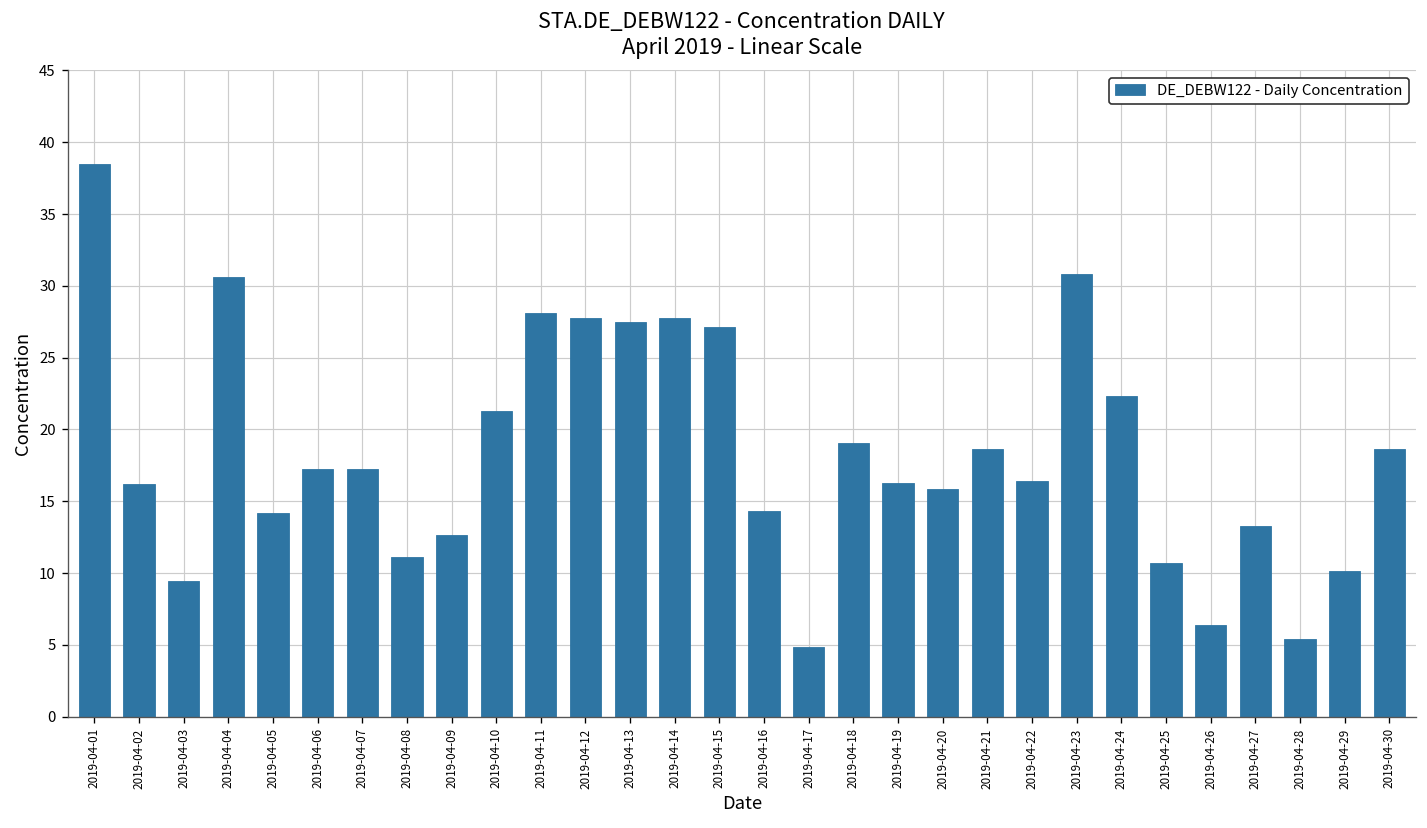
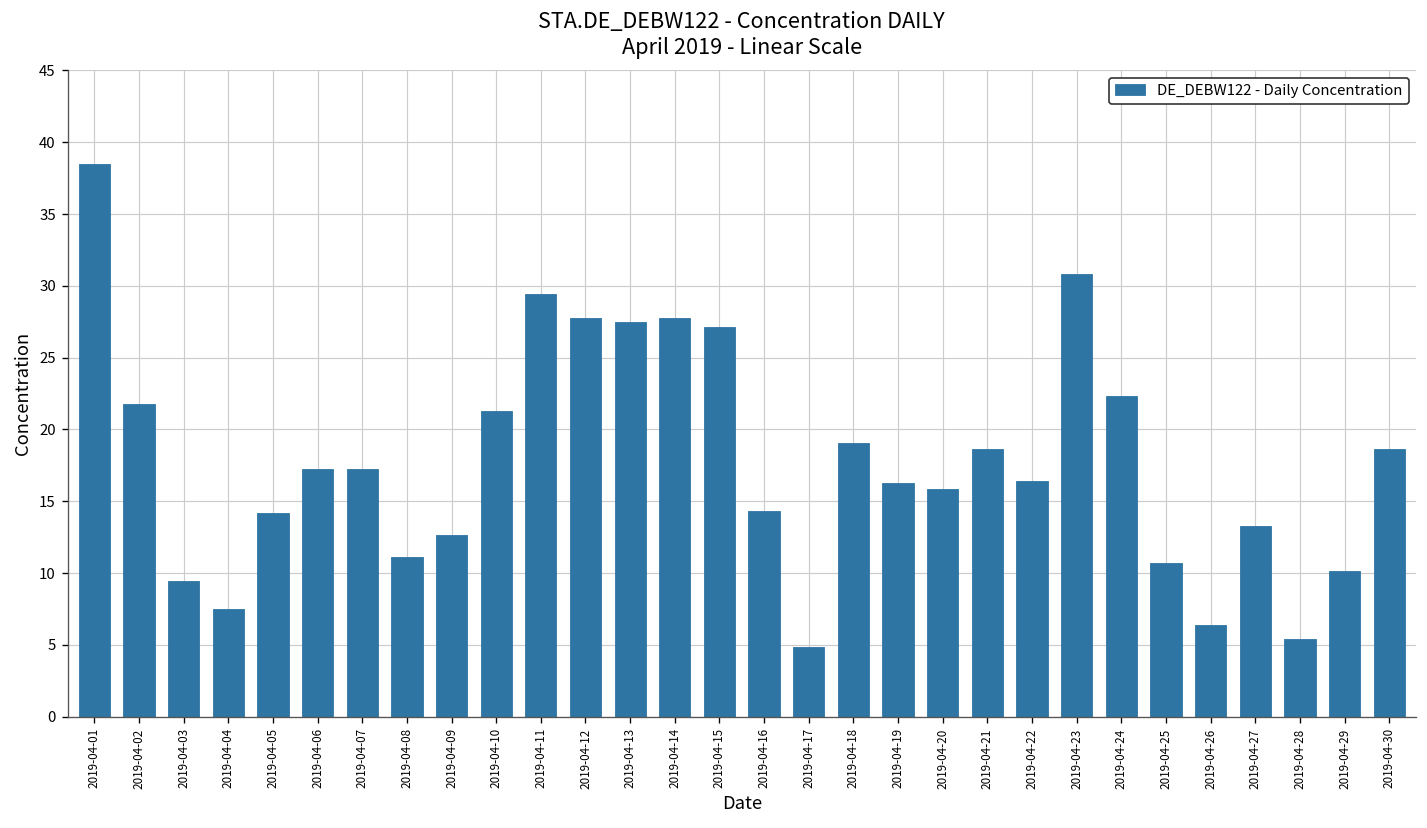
2019-04-02: 16.2 -> 21.8
2019-04-04: 30.6 -> 7.5
2019-04-11: 28.1 -> 29.4
